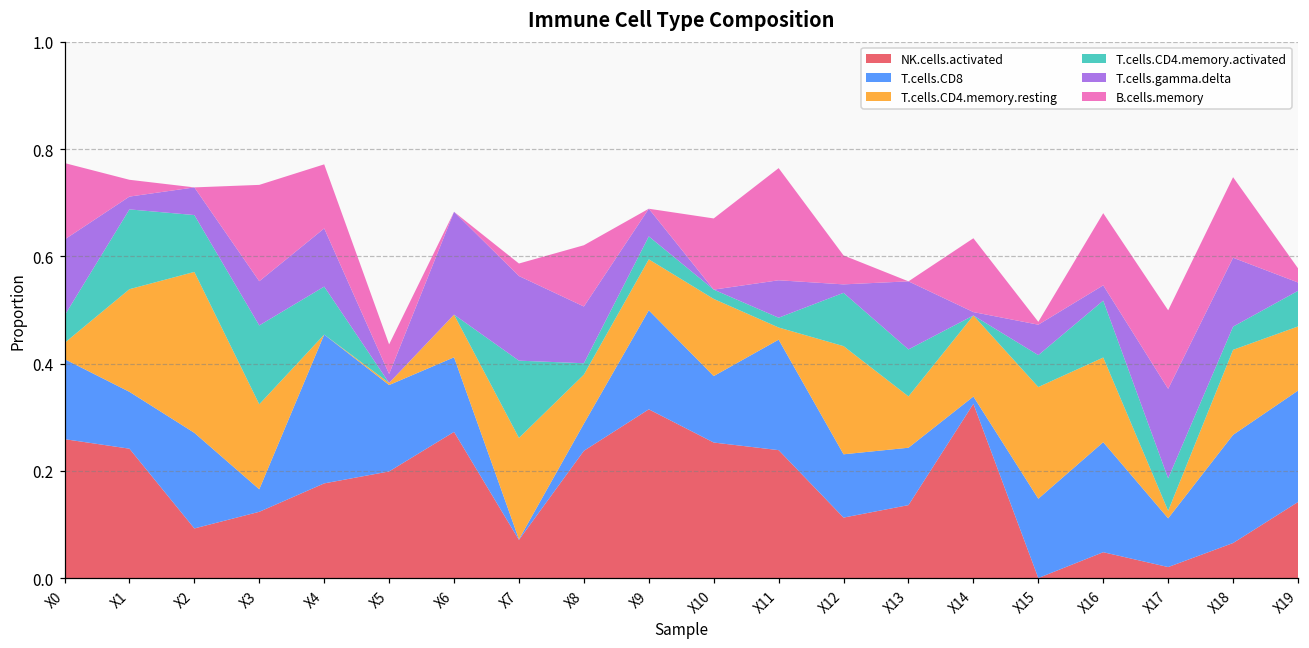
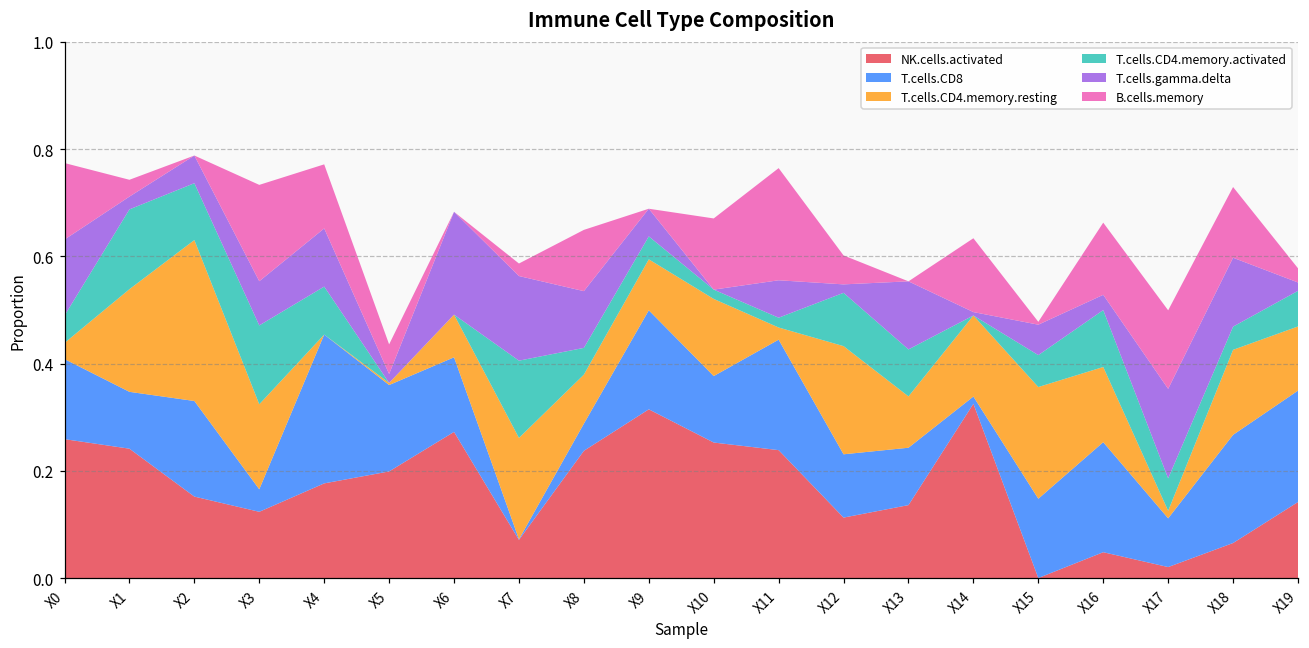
NK.cells.activated, X2: 0.09 -> 0.15
T.cells.CD4.memory.activated, X8: 0.02 -> 0.05
T.cells.CD4.memory.resting, X16: 0.16 -> 0.14
B.cells.memory, X18: 0.15 -> 0.13
